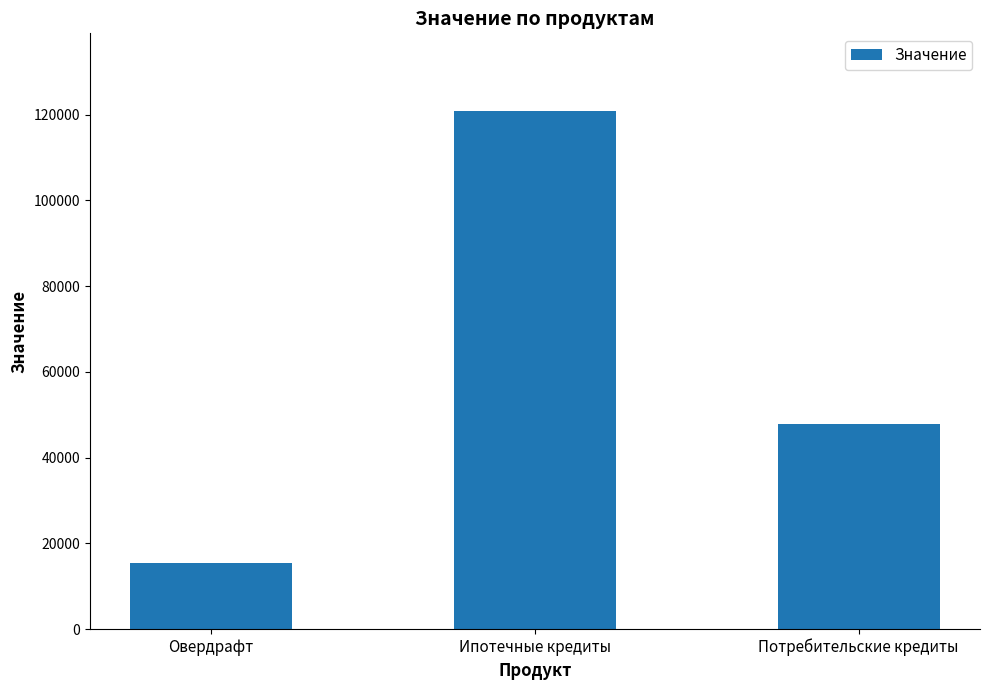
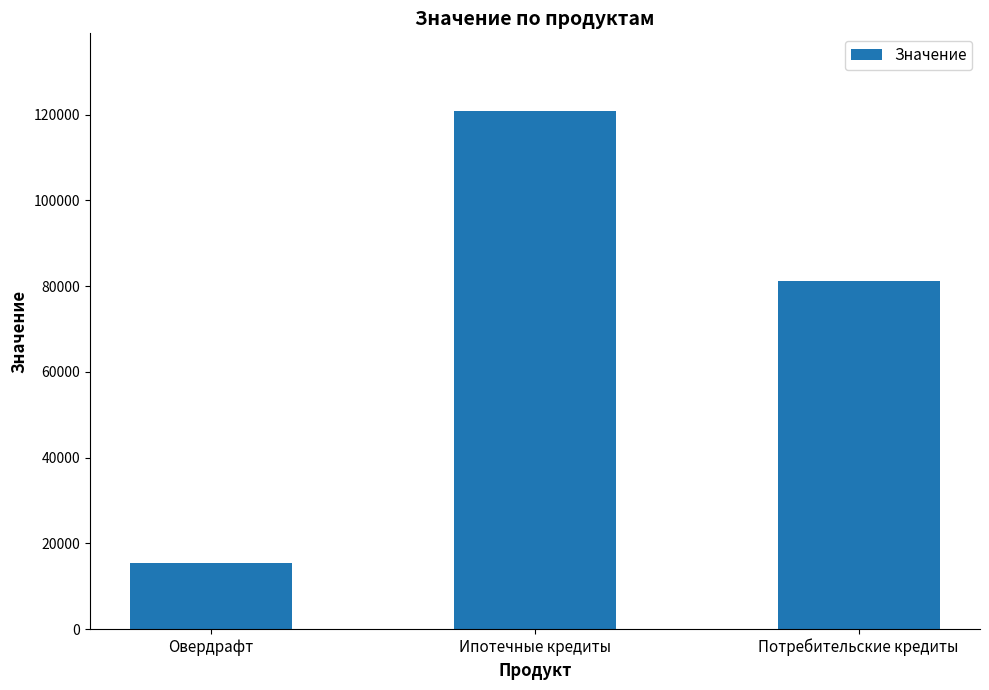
Потребительские кредиты: 48000 -> 81000
